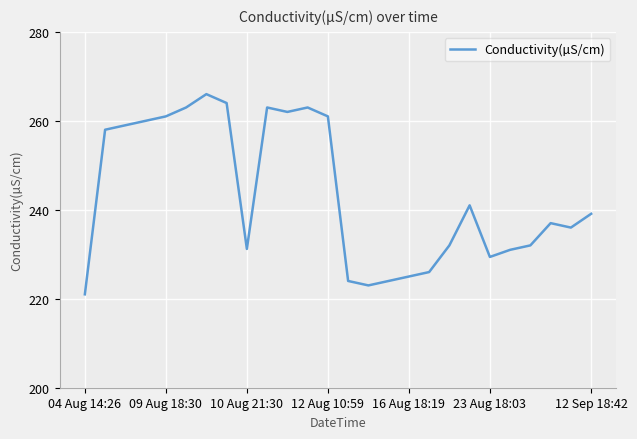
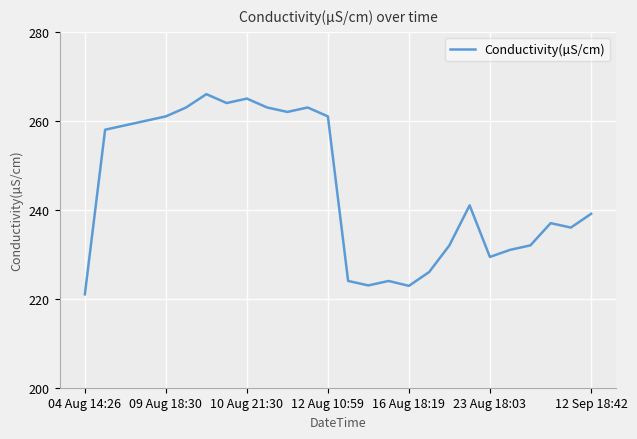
10 Aug 21:30: 231 -> 265
16 Aug 18:19: 225 -> 223
